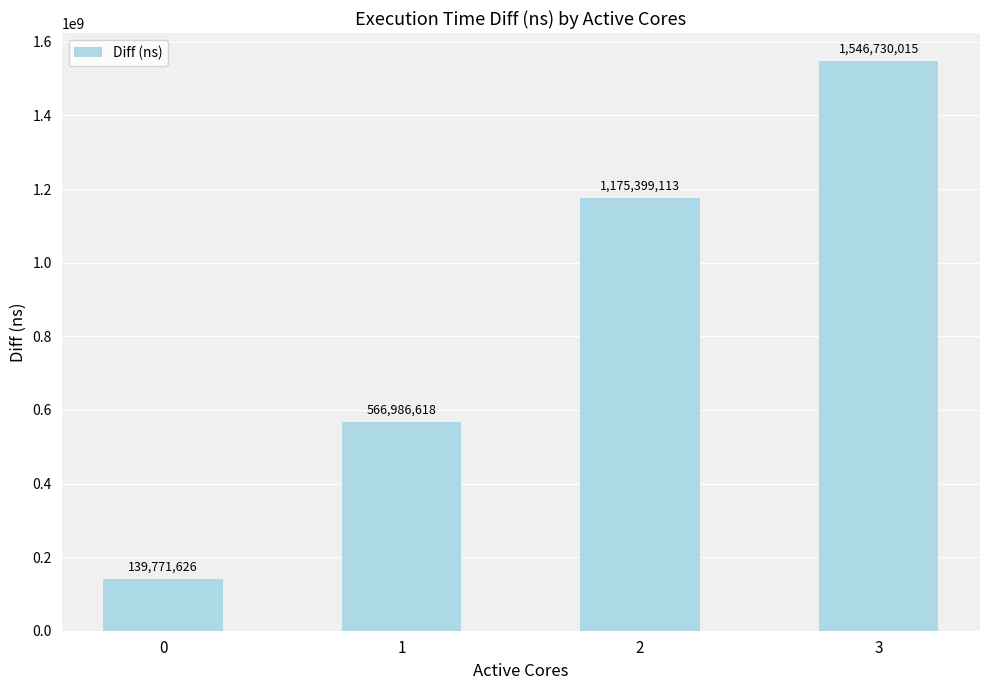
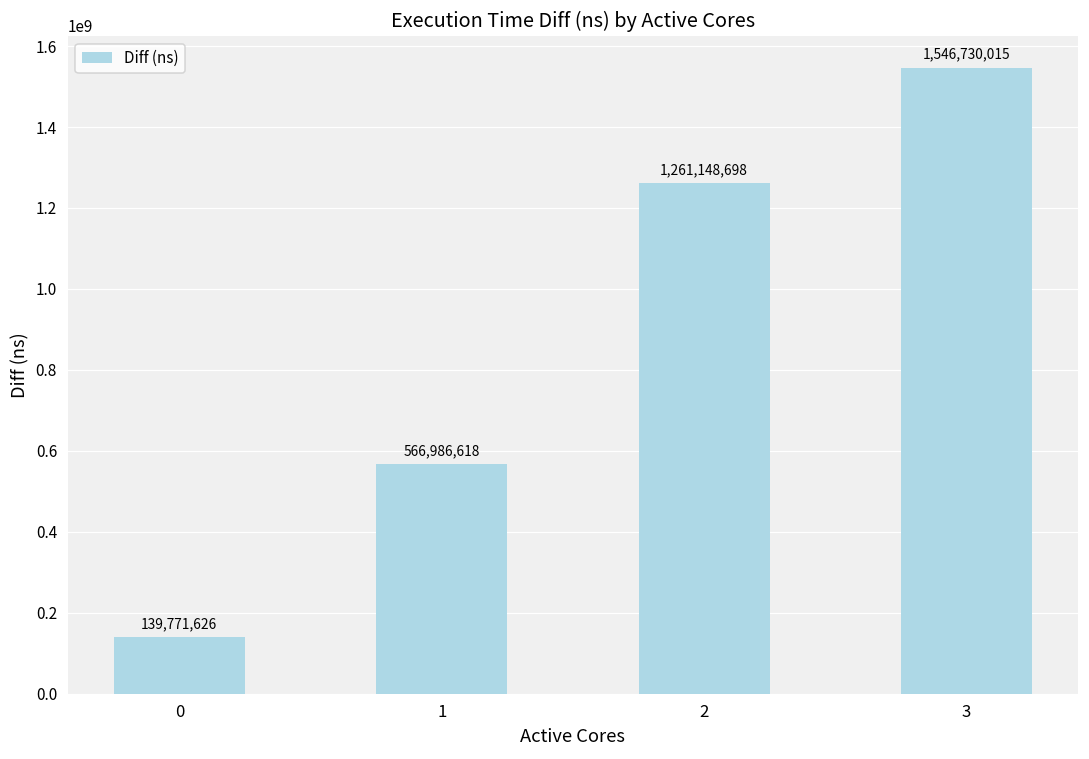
2: 1,175,399,113 -> 1,261,148,698
